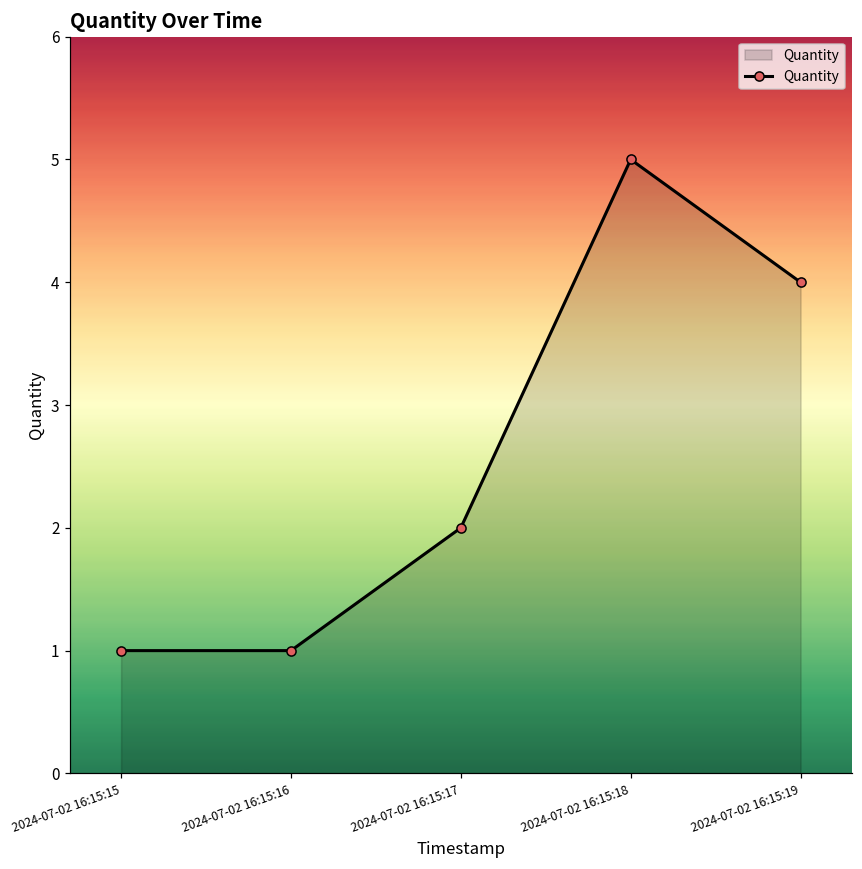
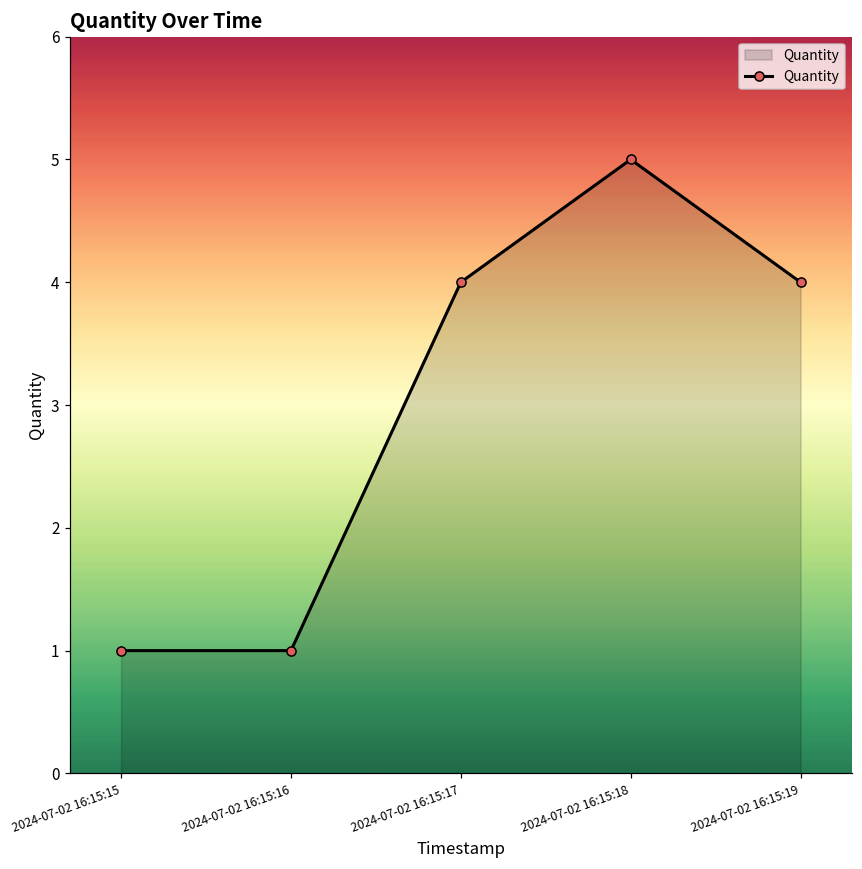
2024-07-02 16:15:17: 2 -> 4
